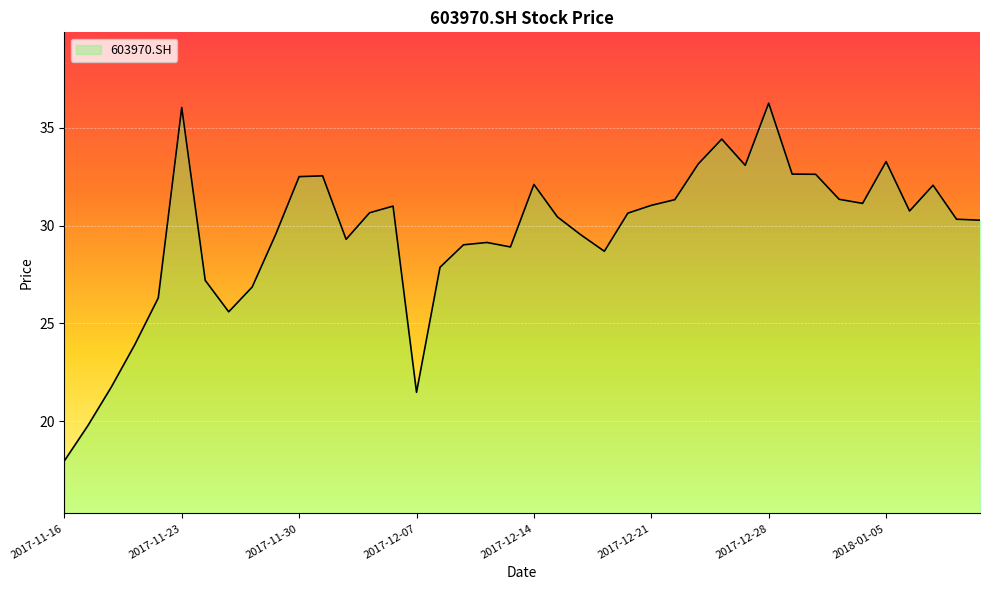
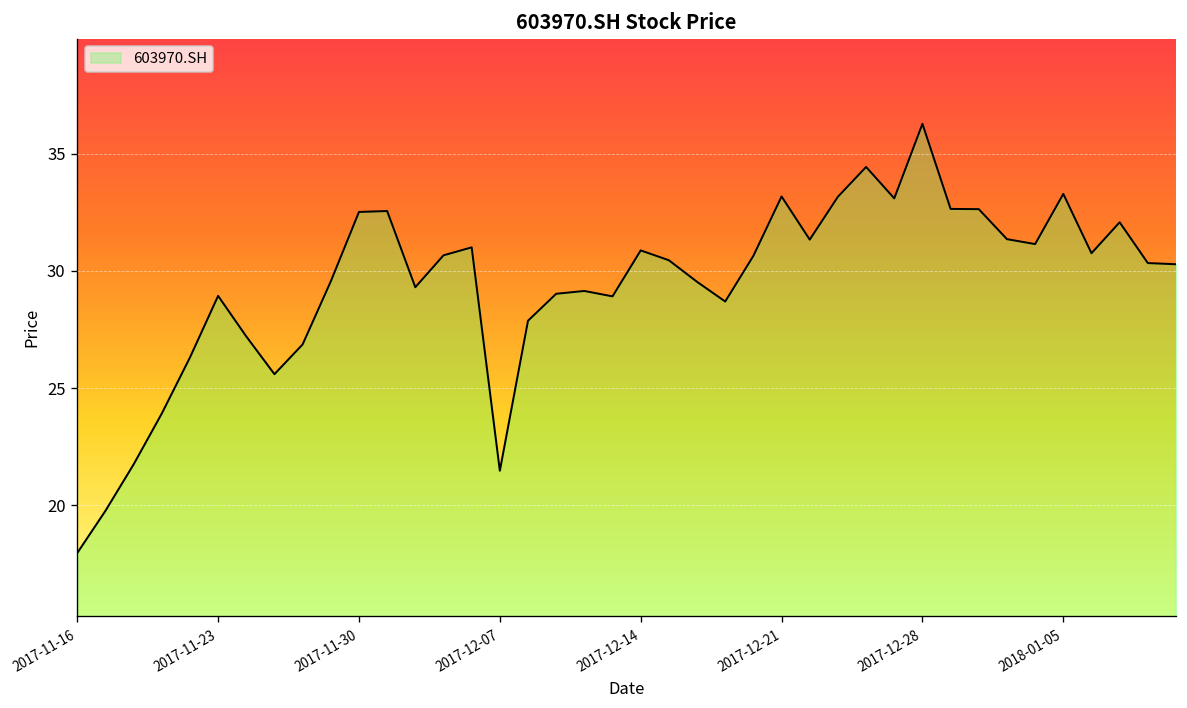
2017-11-23: 36.1 -> 28.9
2017-12-14: 32.1 -> 30.9
2017-12-21: 31.0 -> 33.2
